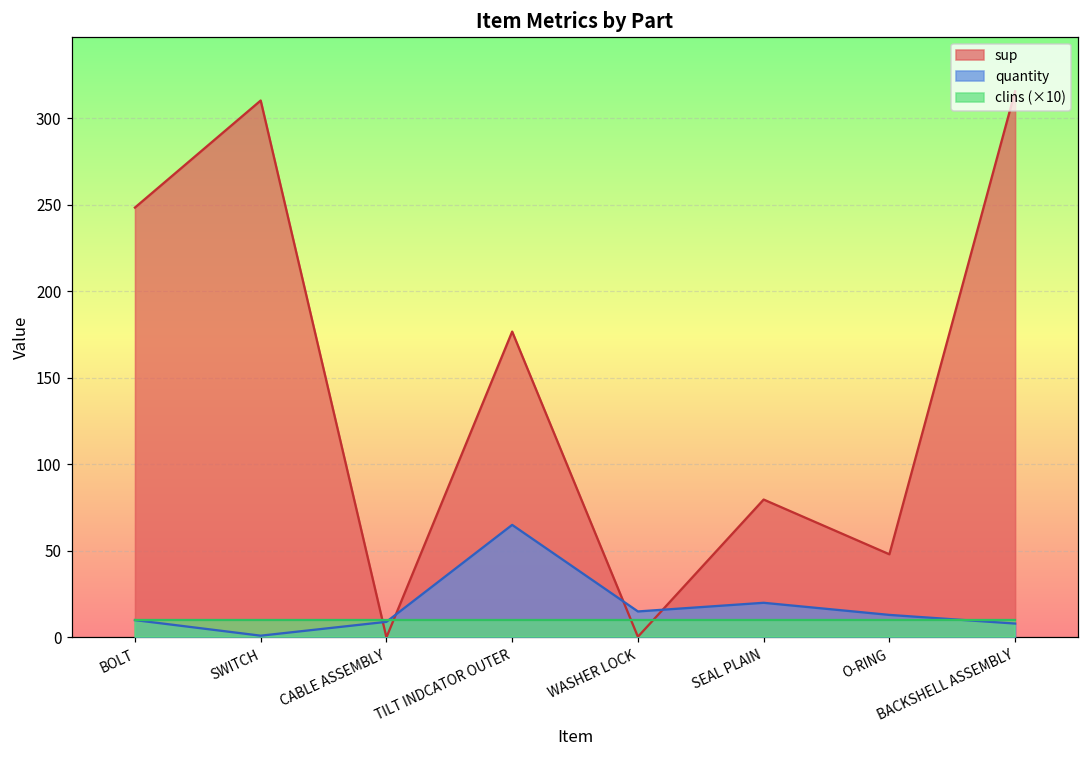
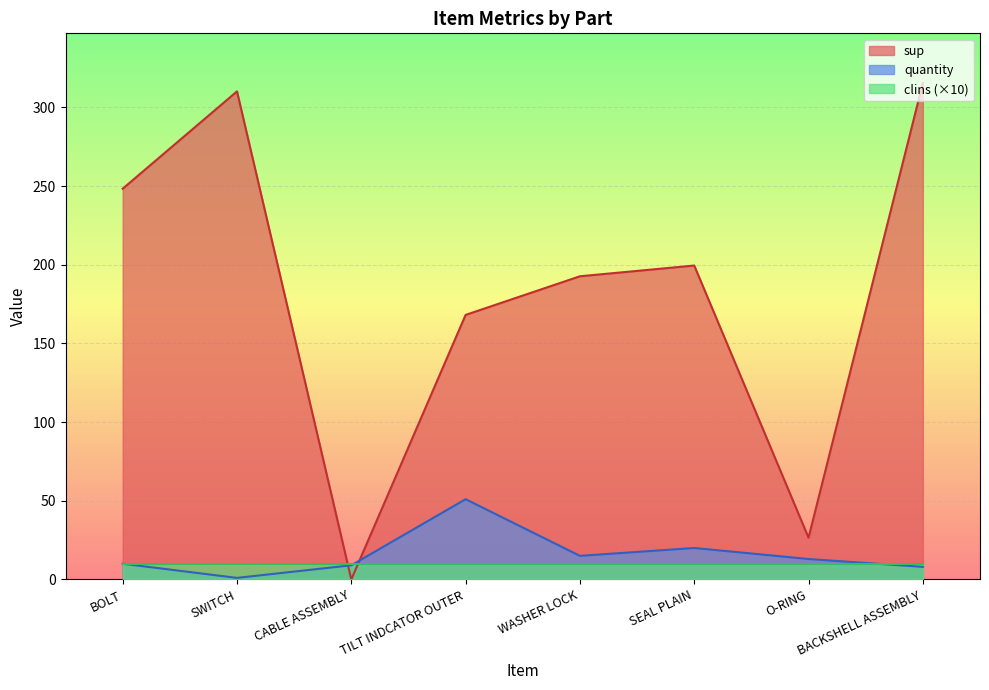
sup, TILT INDCATOR OUTER: 177 -> 168
quantity, TILT INDCATOR OUTER: 65 -> 51
sup, WASHER LOCK: 0 -> 193
sup, SEAL PLAIN: 80 -> 199
sup, O-RING: 48 -> 27
